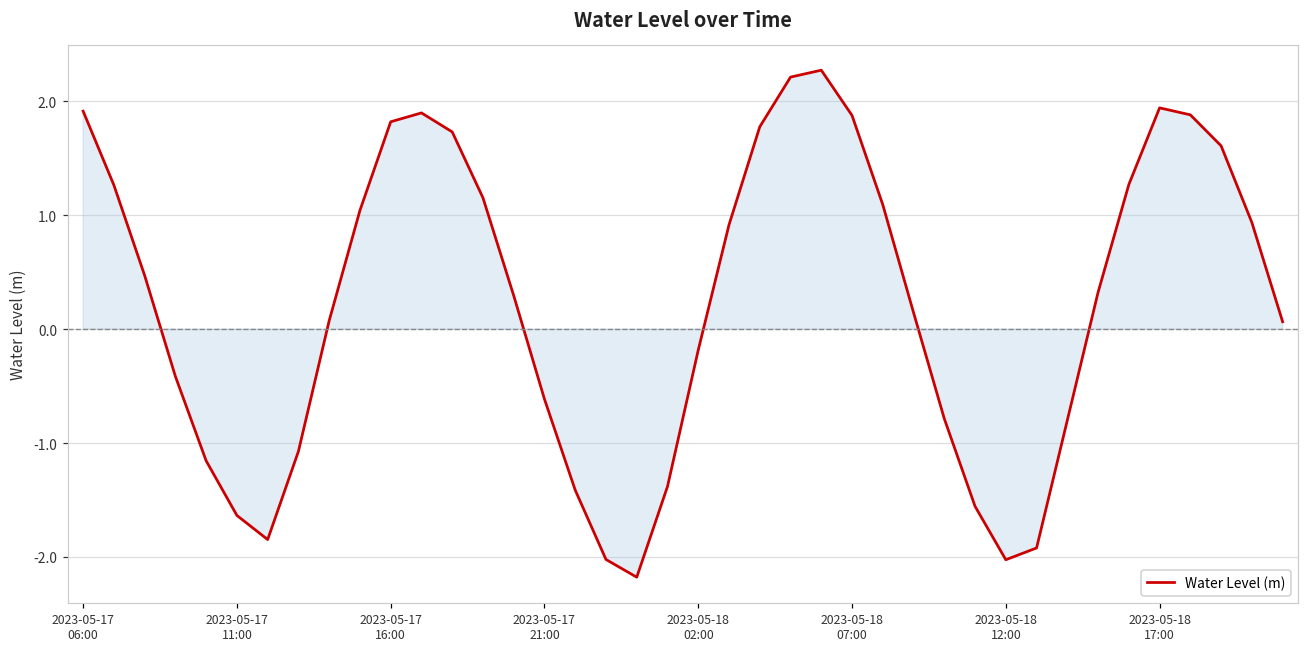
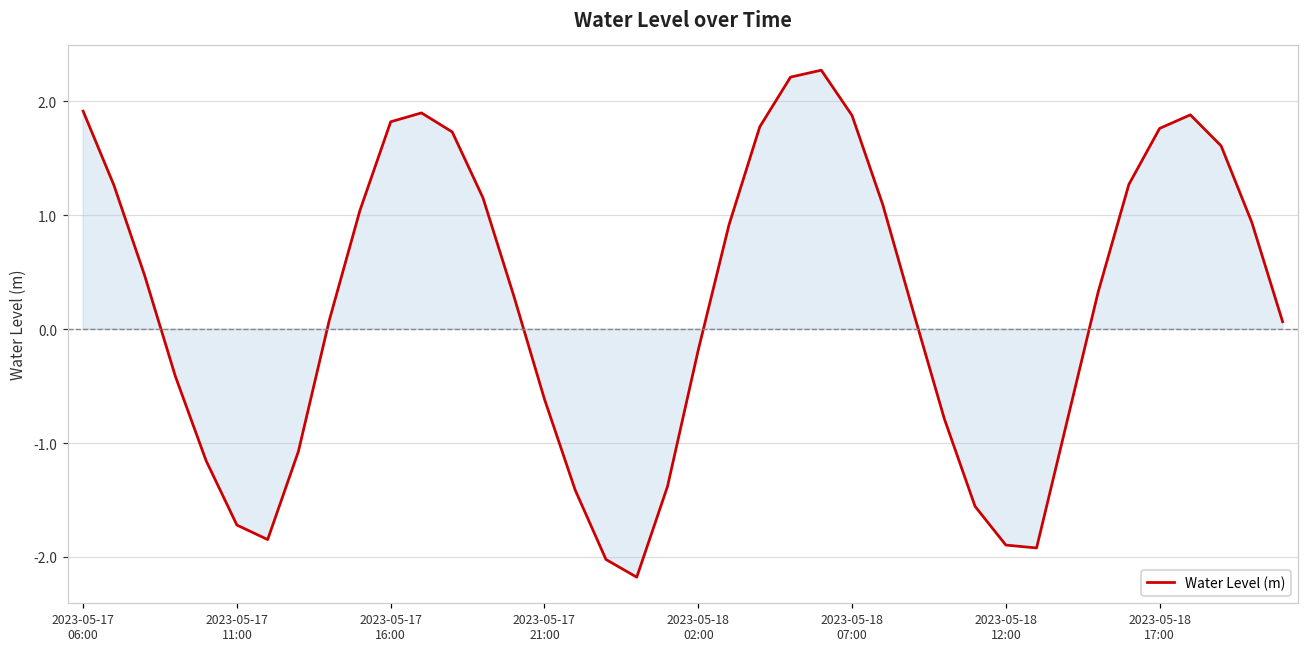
2023-05-17 11:00: -1.64 -> -1.72
2023-05-18 12:00: -2.02 -> -1.90
2023-05-18 17:00: 1.94 -> 1.76
